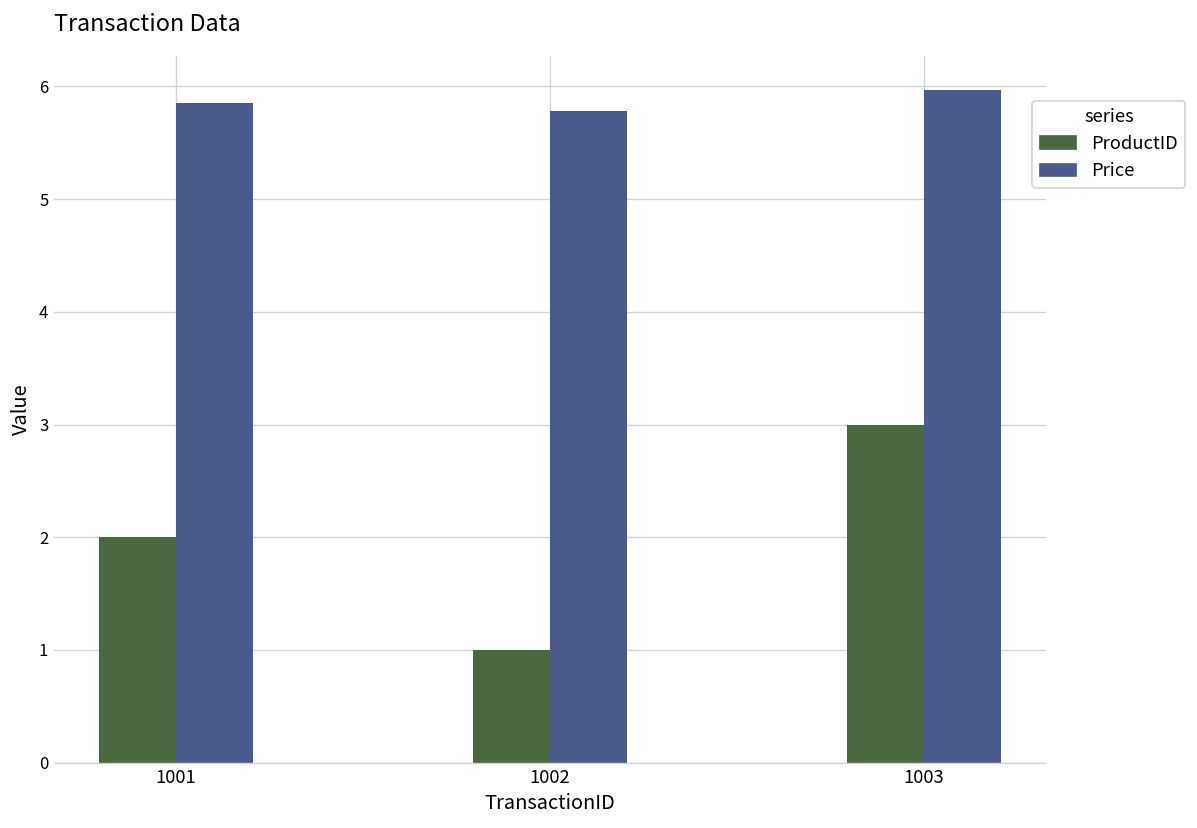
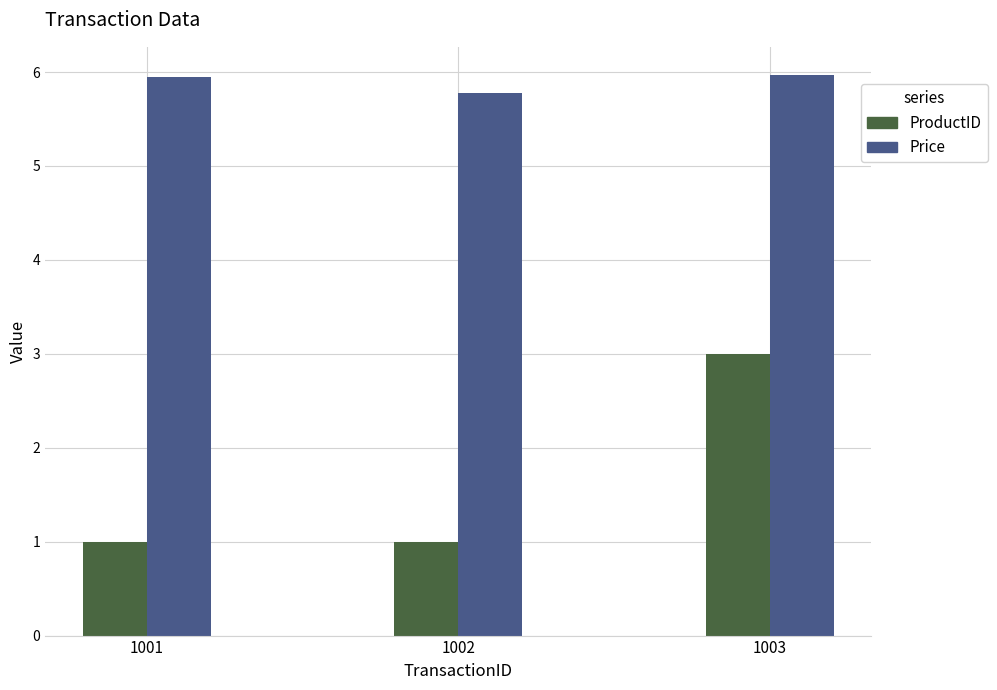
ProductID, 1001: 2 -> 1
Price, 1001: 5.9 -> 6.0
